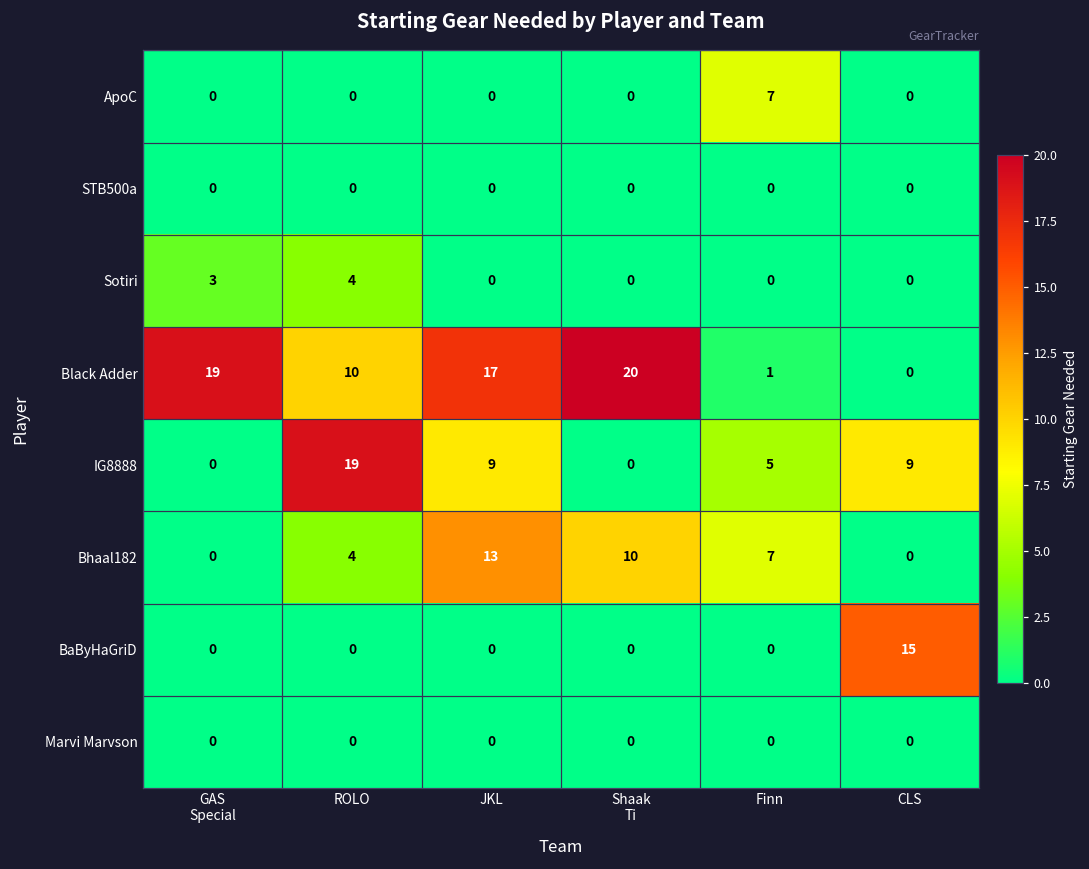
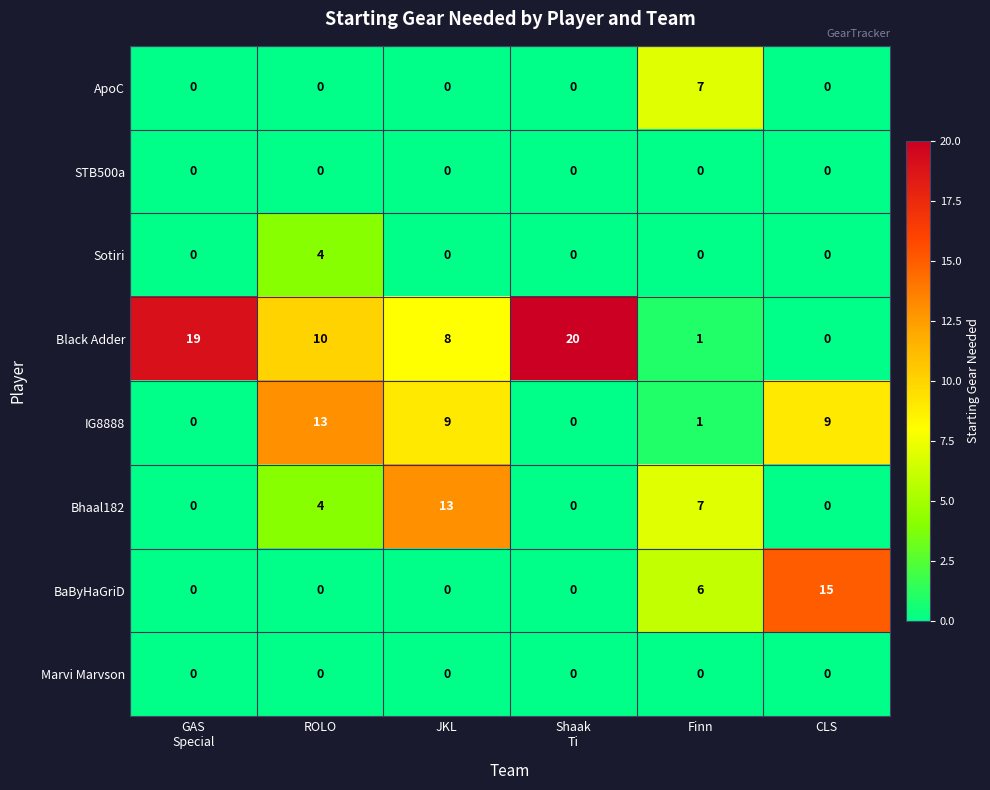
Sotiri, GAS Special: 3 -> 0
Black Adder, JKL: 17 -> 8
IG8888, ROLO: 19 -> 13
IG8888, Finn: 5 -> 1
Bhaal182, Shaak Ti: 10 -> 0
BaByHaGriD, Finn: 0 -> 6
